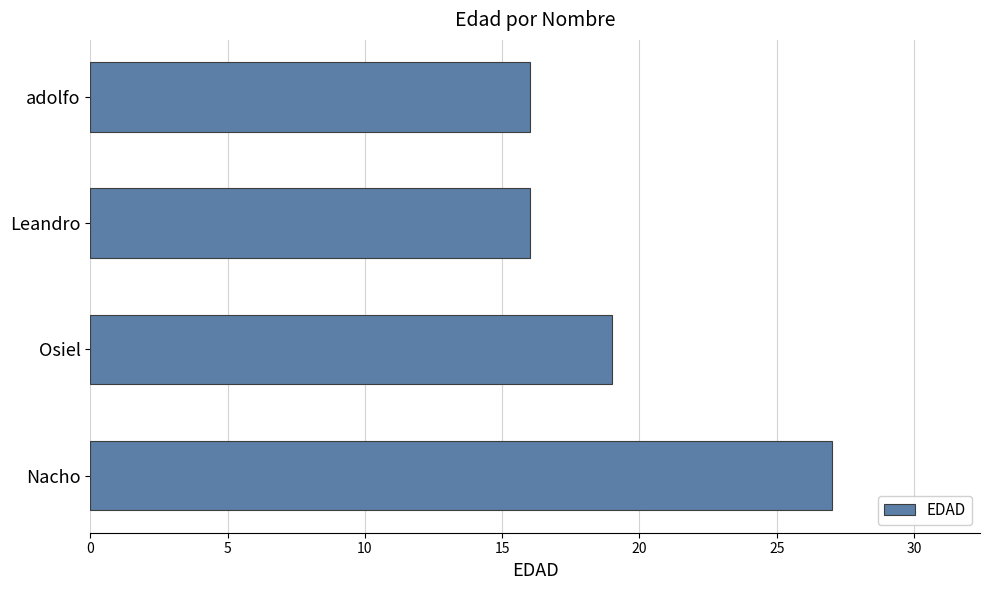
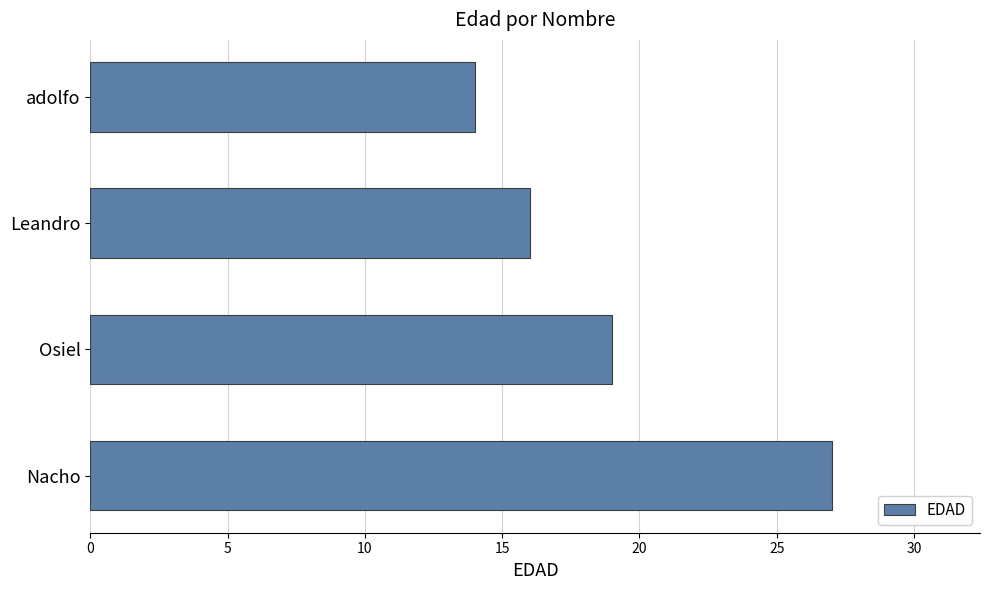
adolfo: 16 -> 14
